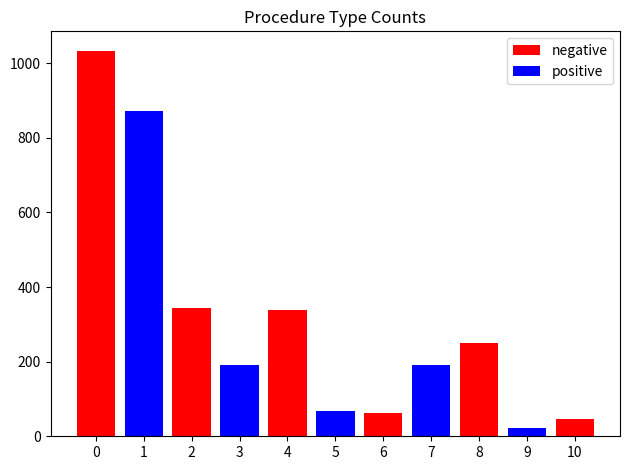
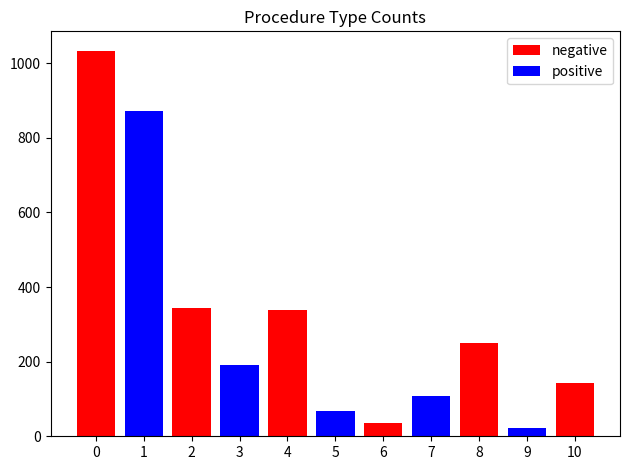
negative, 6: 60 -> 40
positive, 7: 190 -> 110
negative, 10: 50 -> 140
